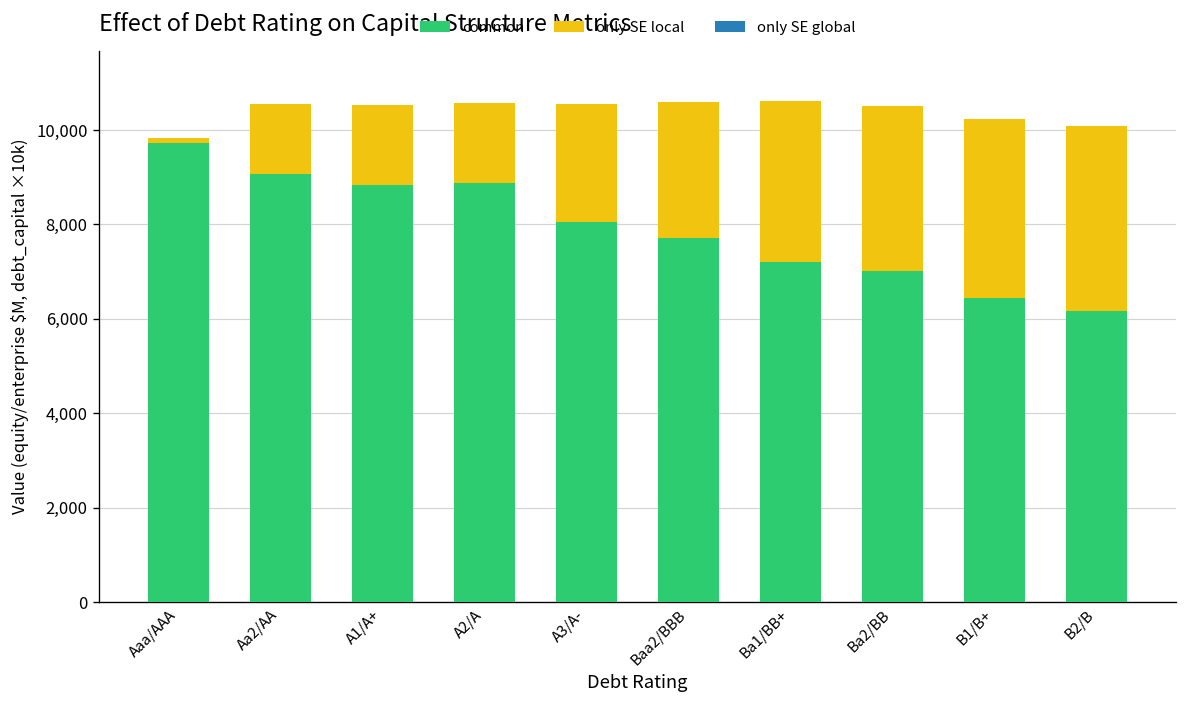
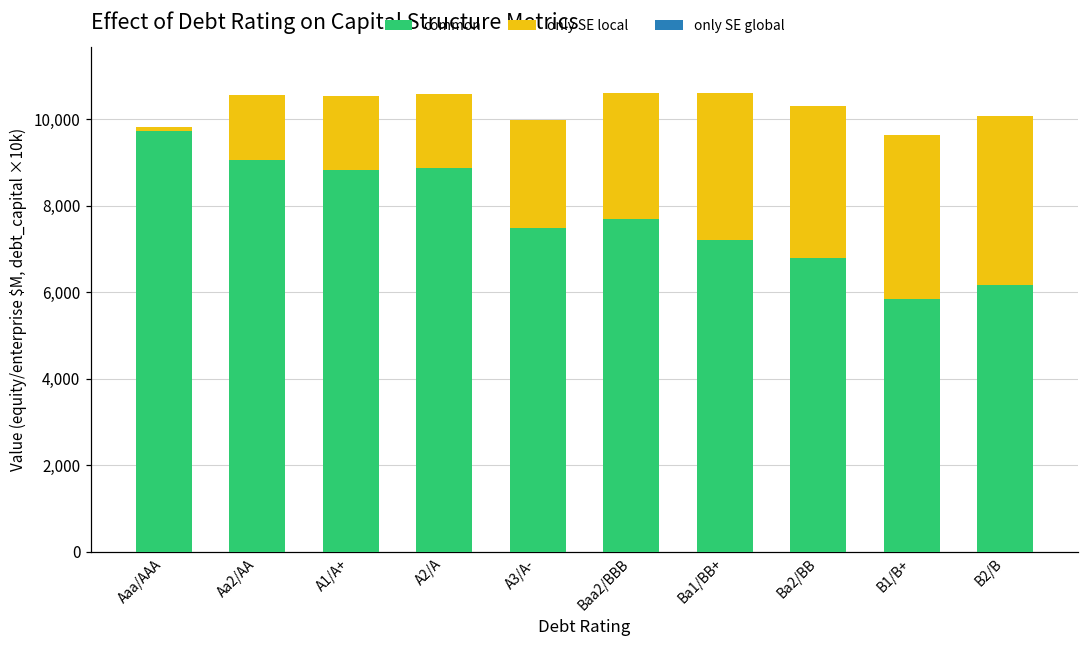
common, A3/A-: 8,100 -> 7,500
common, Ba2/BB: 7,000 -> 6,800
common, B1/B+: 6,400 -> 5,800
